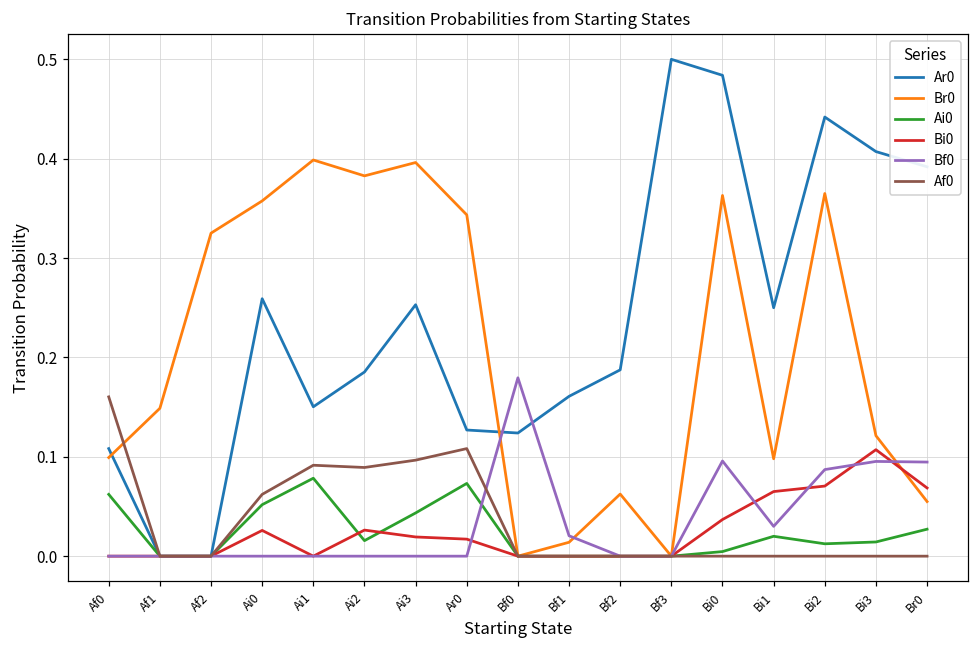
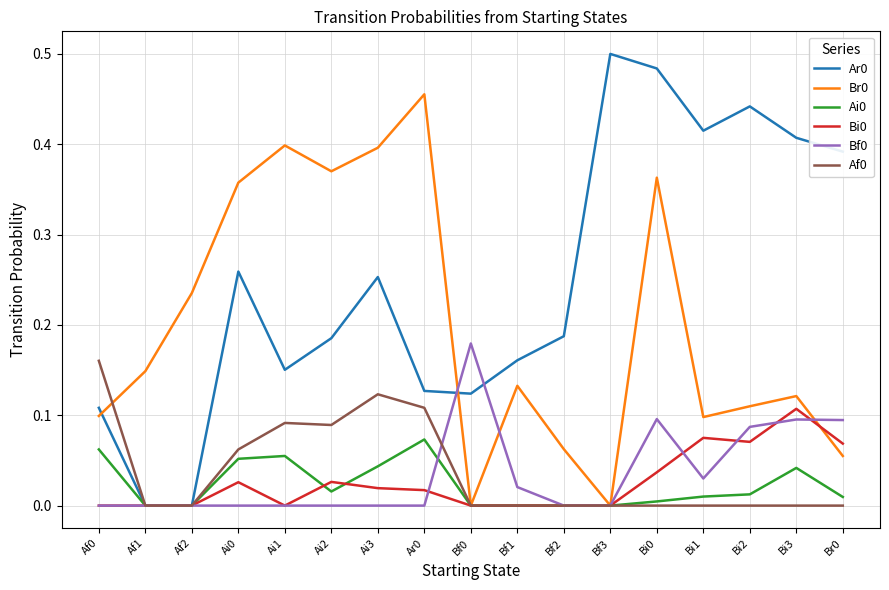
Br0, Af2: 0.33 -> 0.24
Ai0, Ai1: 0.08 -> 0.05
Br0, Ai2: 0.38 -> 0.37
Af0, Ai3: 0.10 -> 0.12
Br0, Ar0: 0.34 -> 0.46
Br0, Bf1: 0.01 -> 0.13
Ar0, Bi1: 0.25 -> 0.42
Ai0, Bi1: 0.02 -> 0.01
Bi0, Bi1: 0.07 -> 0.08
Br0, Bi2: 0.36 -> 0.11
Ai0, Bi3: 0.01 -> 0.04
Ai0, Br0: 0.03 -> 0.01
